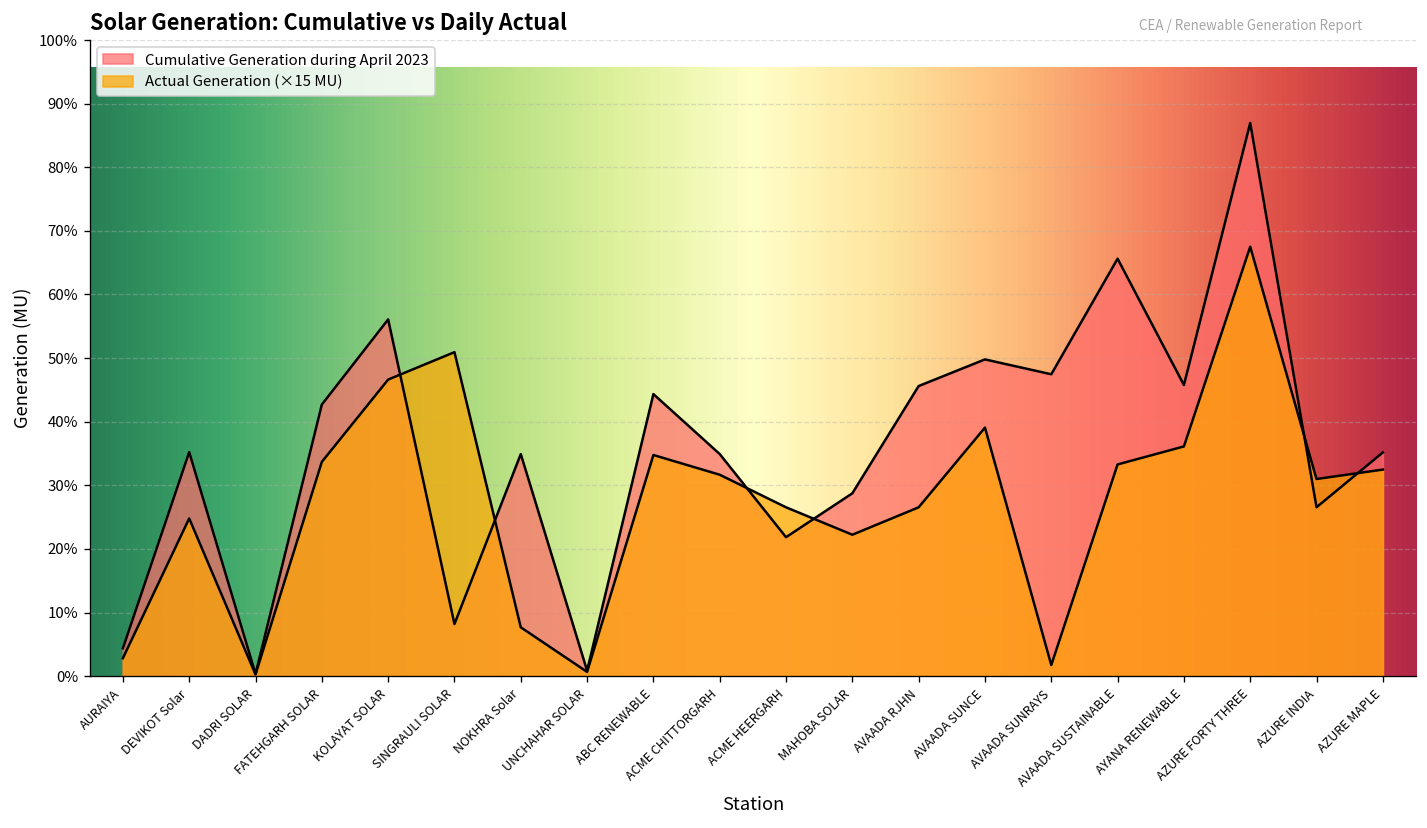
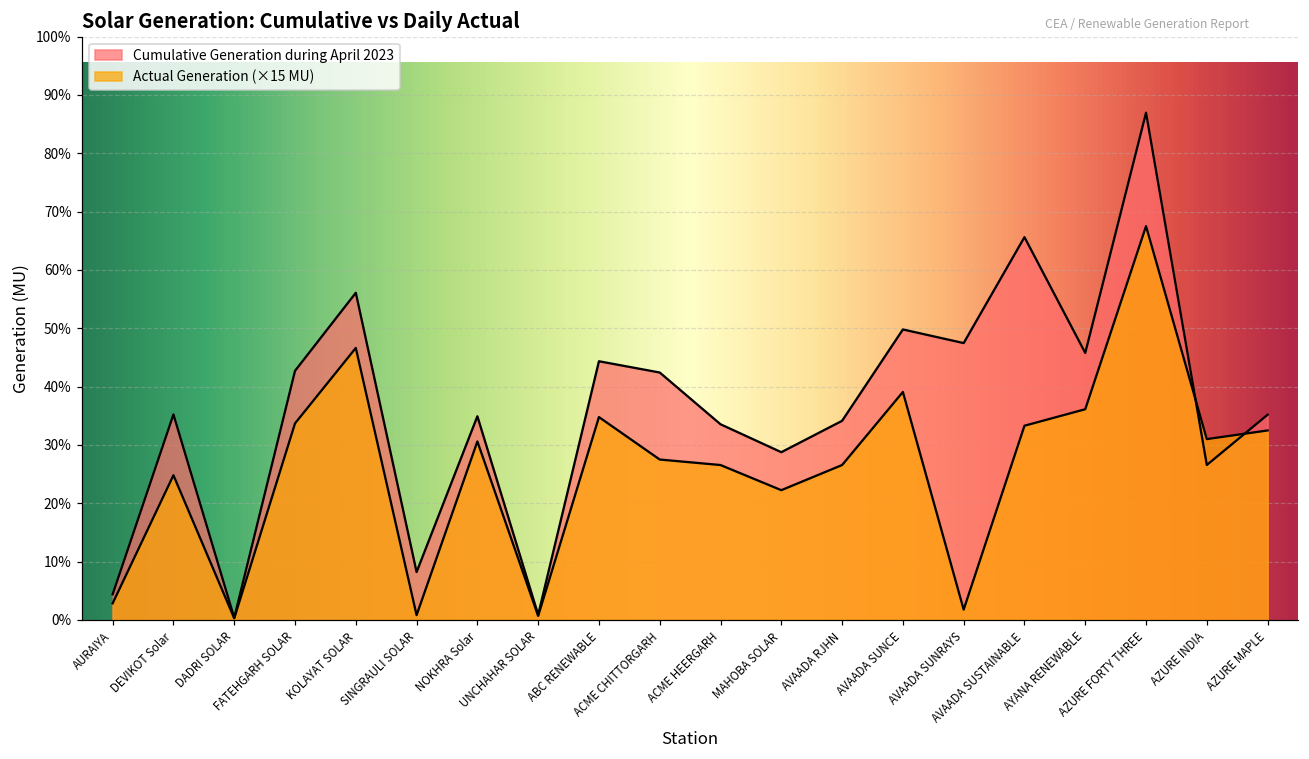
Actual Generation (×15 MU), SINGRAULI SOLAR: 51% -> 1%
Actual Generation (×15 MU), NOKHRA Solar: 8% -> 31%
Cumulative Generation during April 2023, ACME CHITTORGARH: 35% -> 42%
Actual Generation (×15 MU), ACME CHITTORGARH: 32% -> 27%
Cumulative Generation during April 2023, ACME HEERGARH: 22% -> 34%
Cumulative Generation during April 2023, AVAADA RJHN: 46% -> 34%
